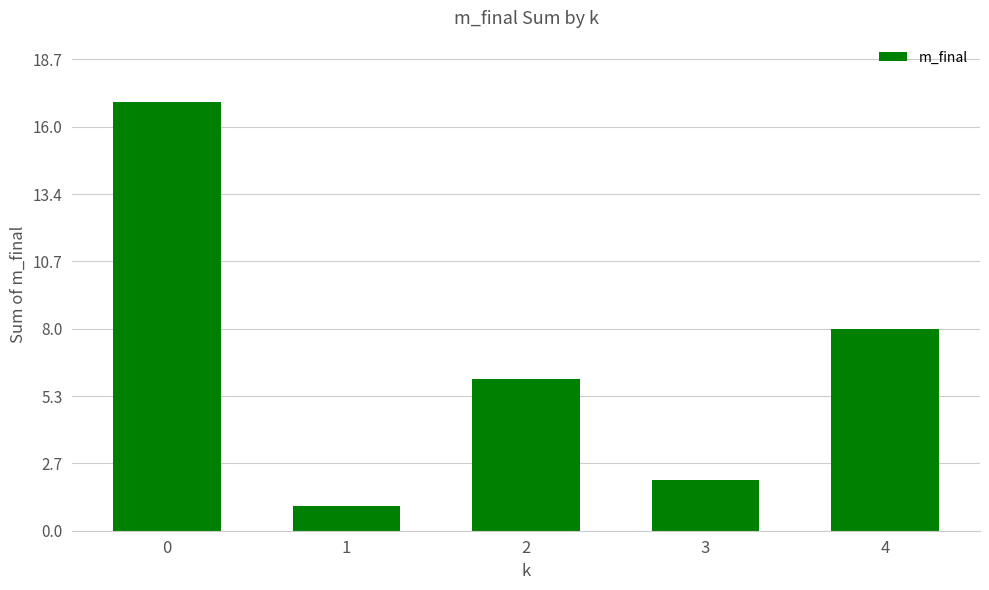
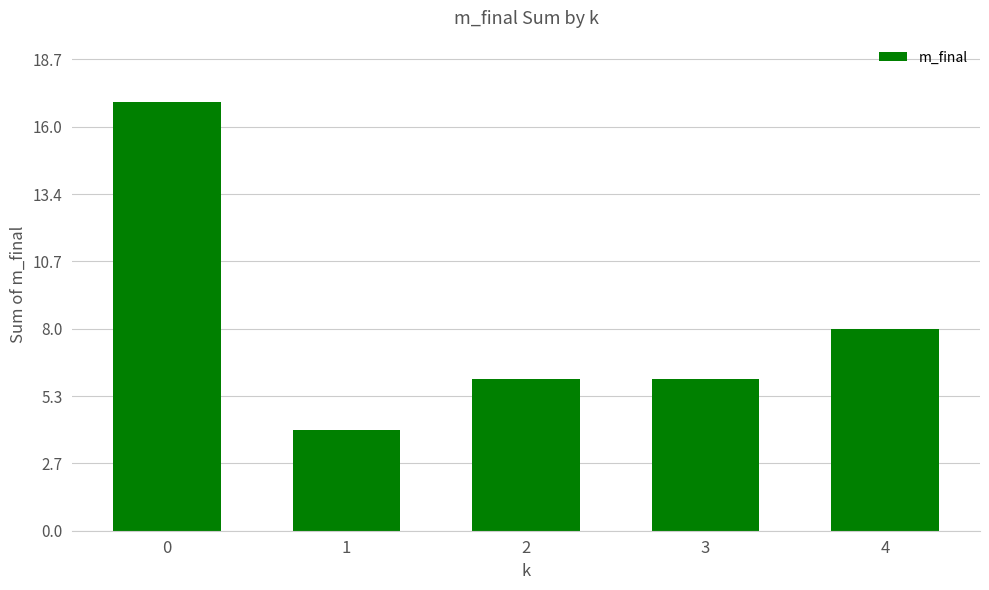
1: 1 -> 4
3: 2 -> 6
